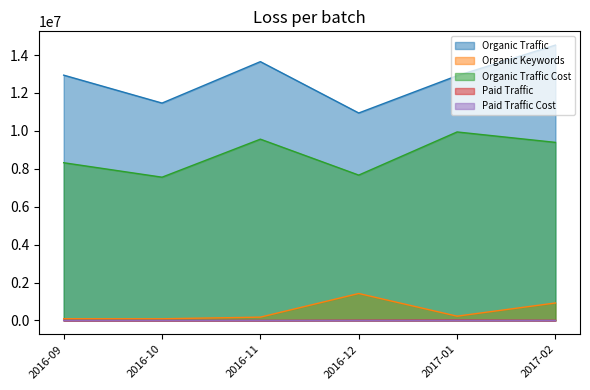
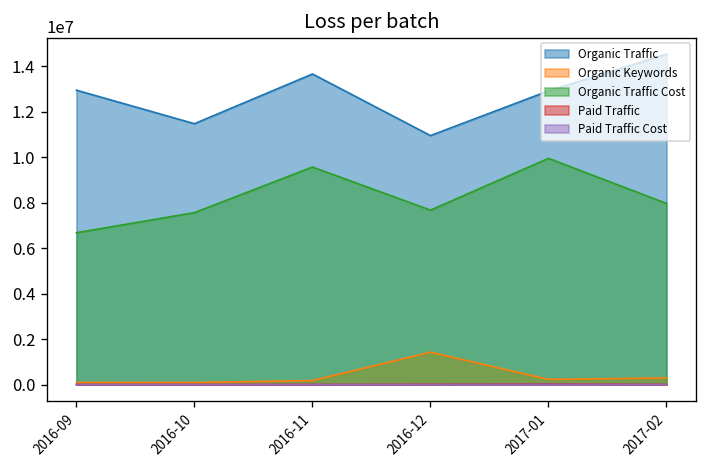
Organic Traffic Cost, 2016-09: 8300000 -> 6700000
Organic Keywords, 2017-02: 900000 -> 300000
Organic Traffic Cost, 2017-02: 9400000 -> 8000000
